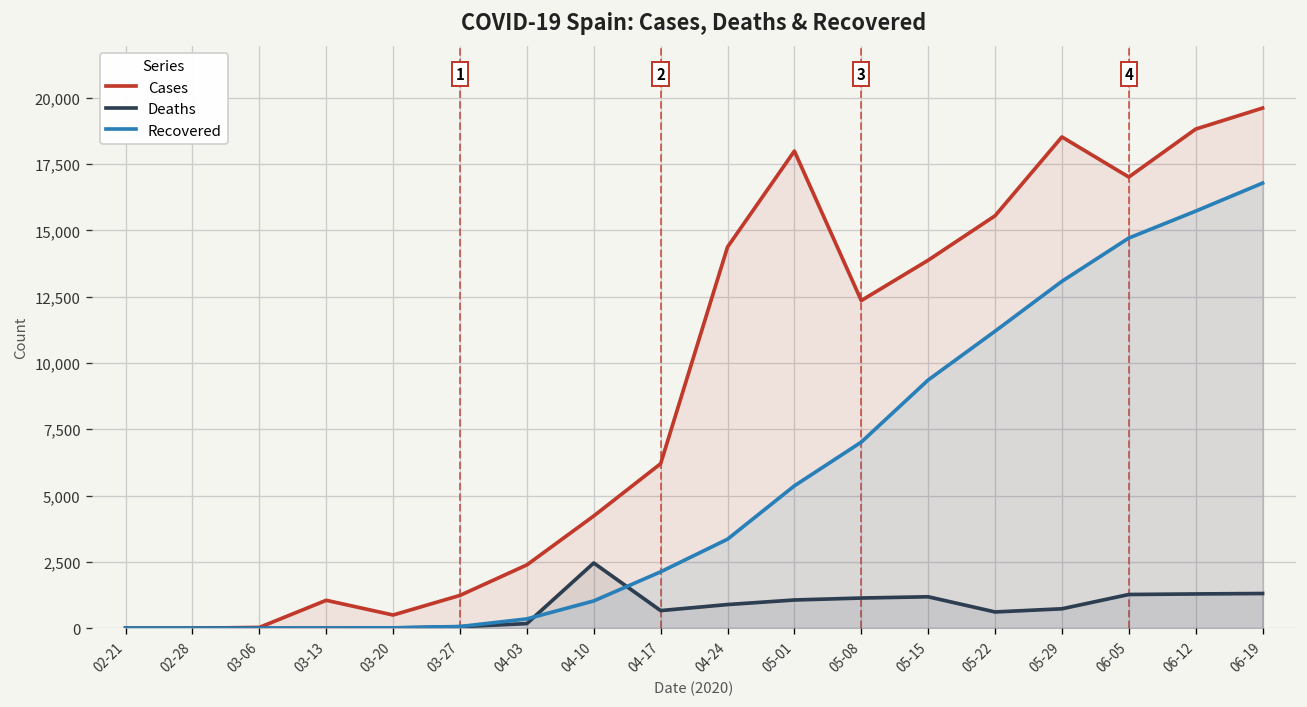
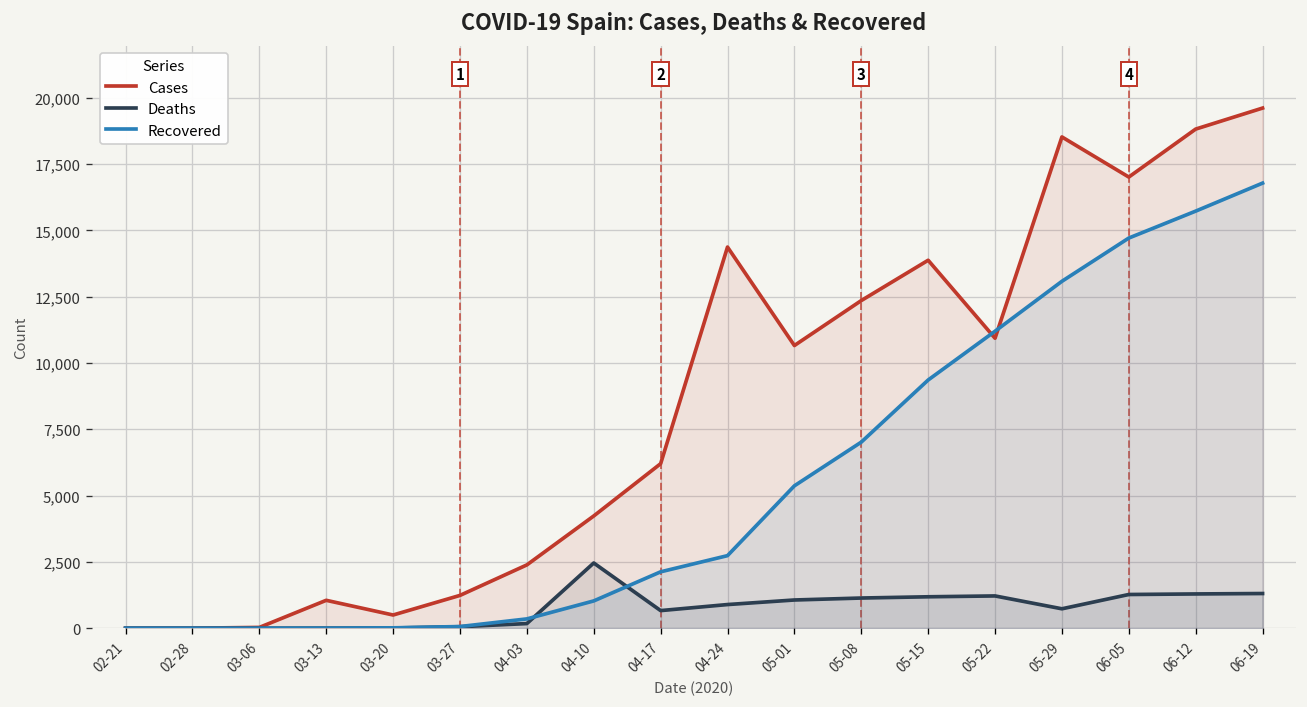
Recovered, 04-24: 3,400 -> 2,700
Cases, 05-01: 18,000 -> 10,700
Cases, 05-22: 15,500 -> 10,900
Deaths, 05-22: 600 -> 1,200
